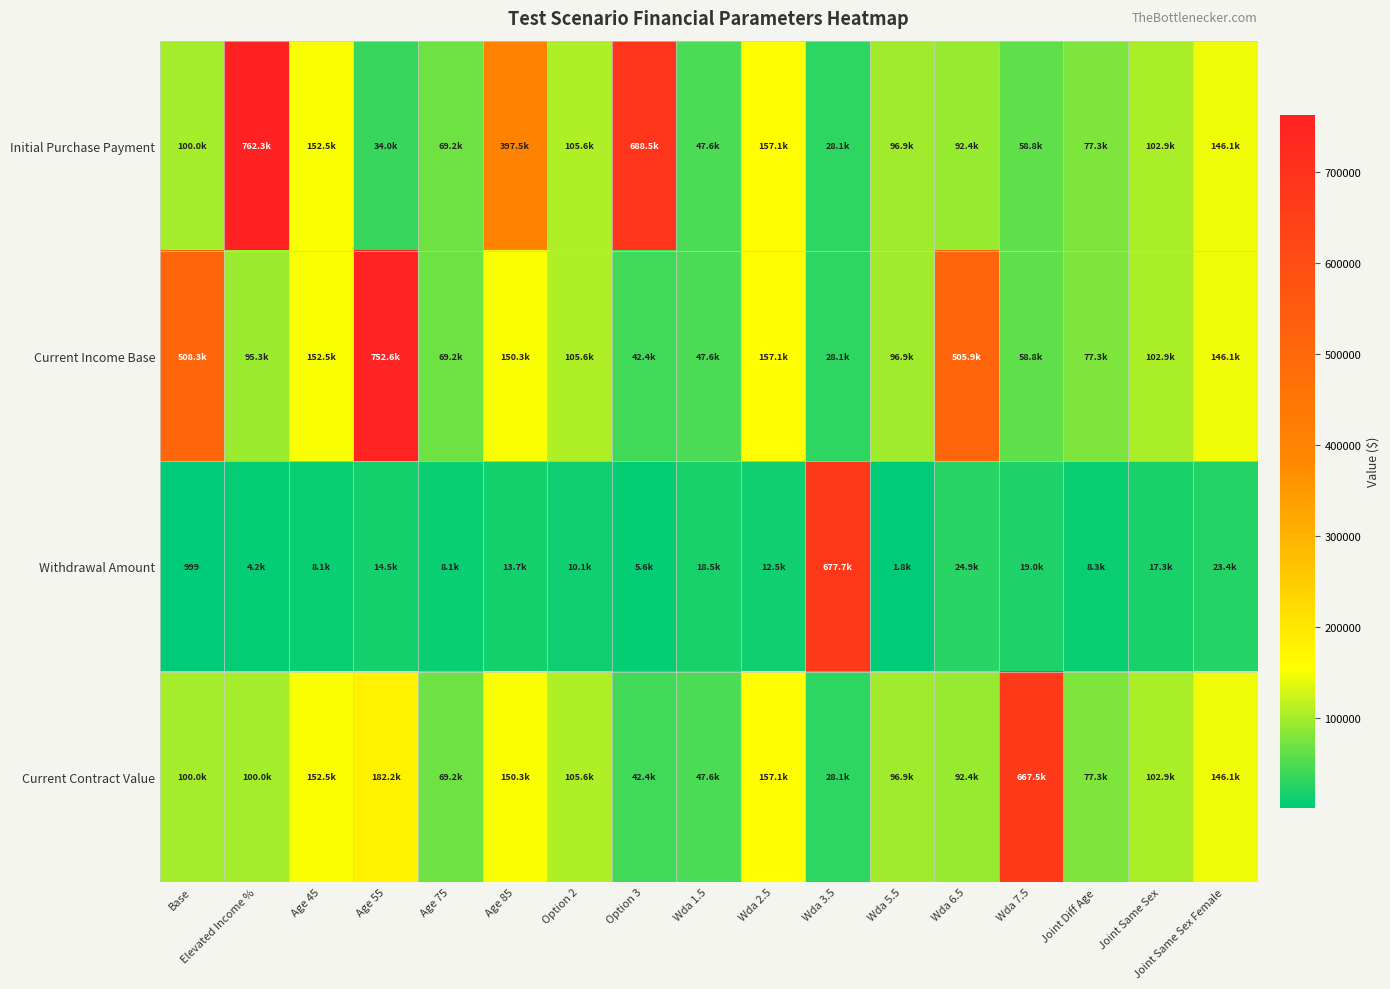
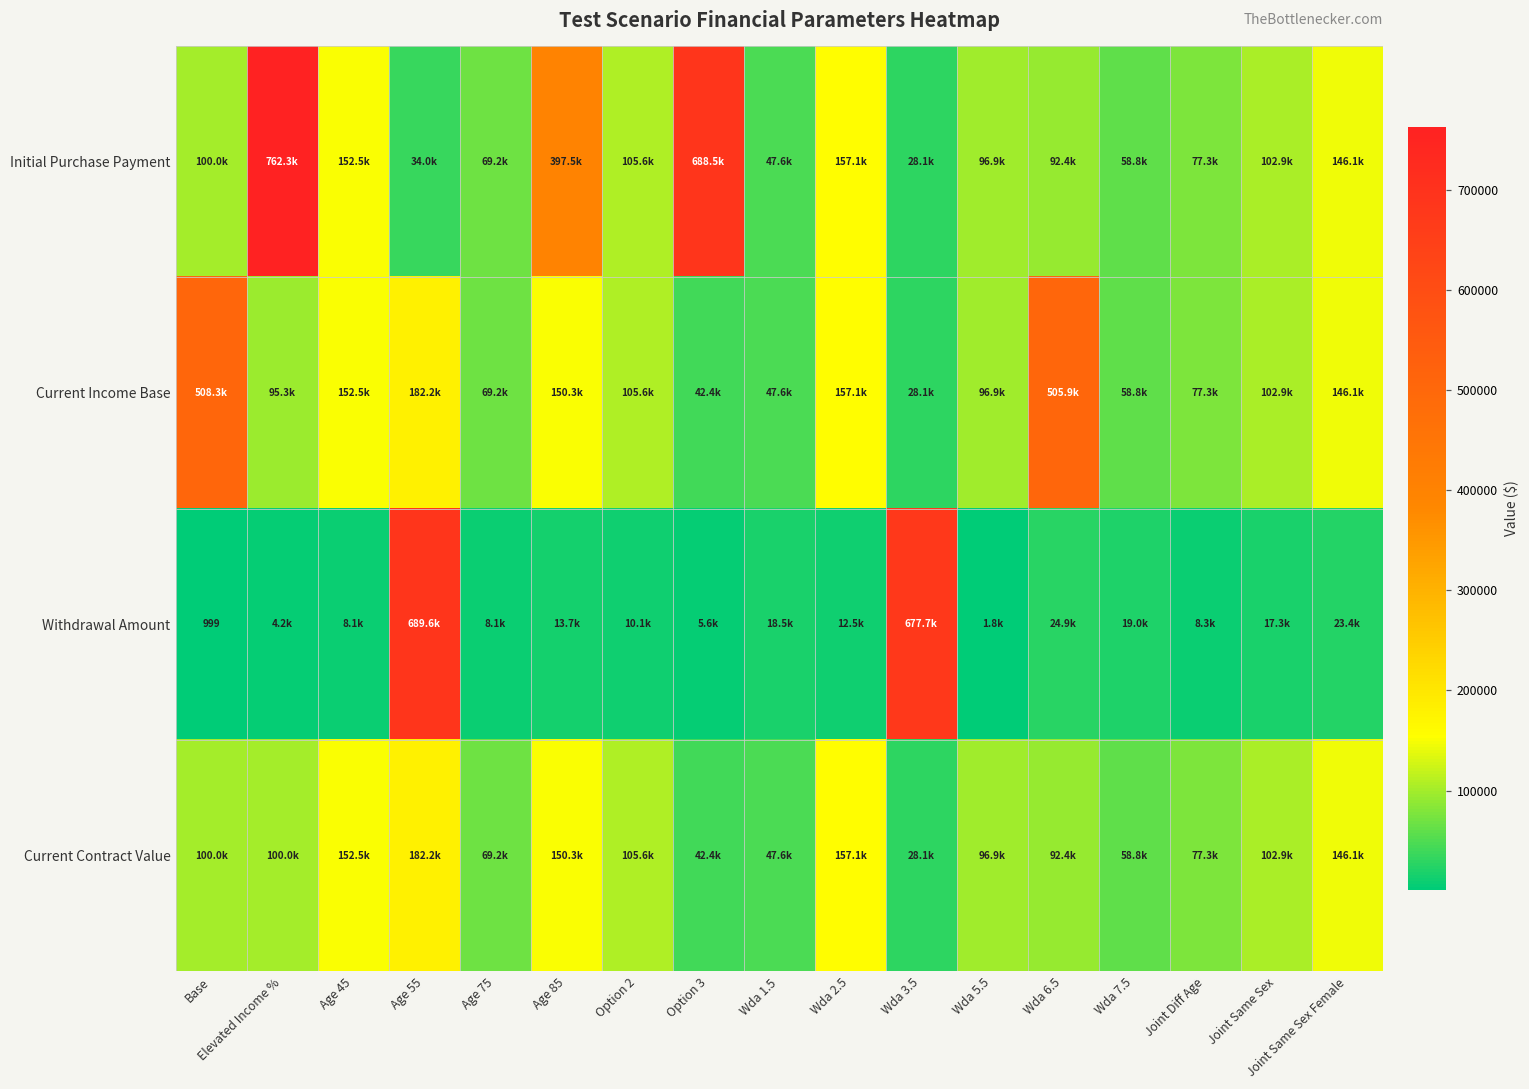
Current Income Base, Age 55: 752.6k -> 182.2k
Withdrawal Amount, Age 55: 14.5k -> 689.6k
Current Contract Value, Wda 7.5: 667.5k -> 58.8k
